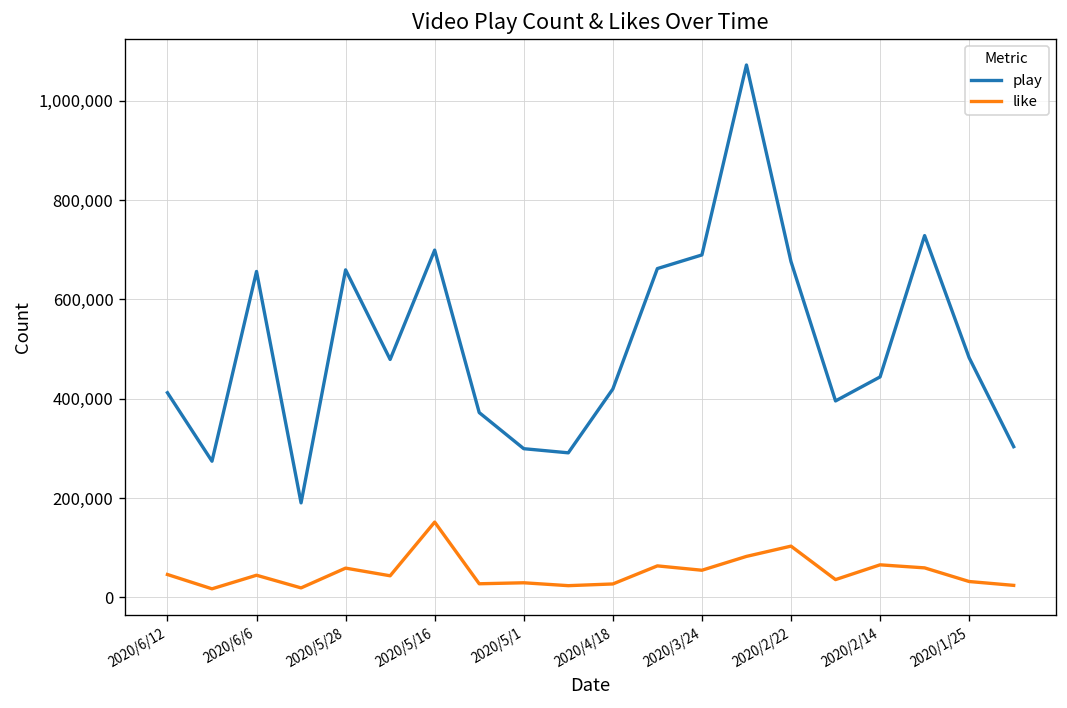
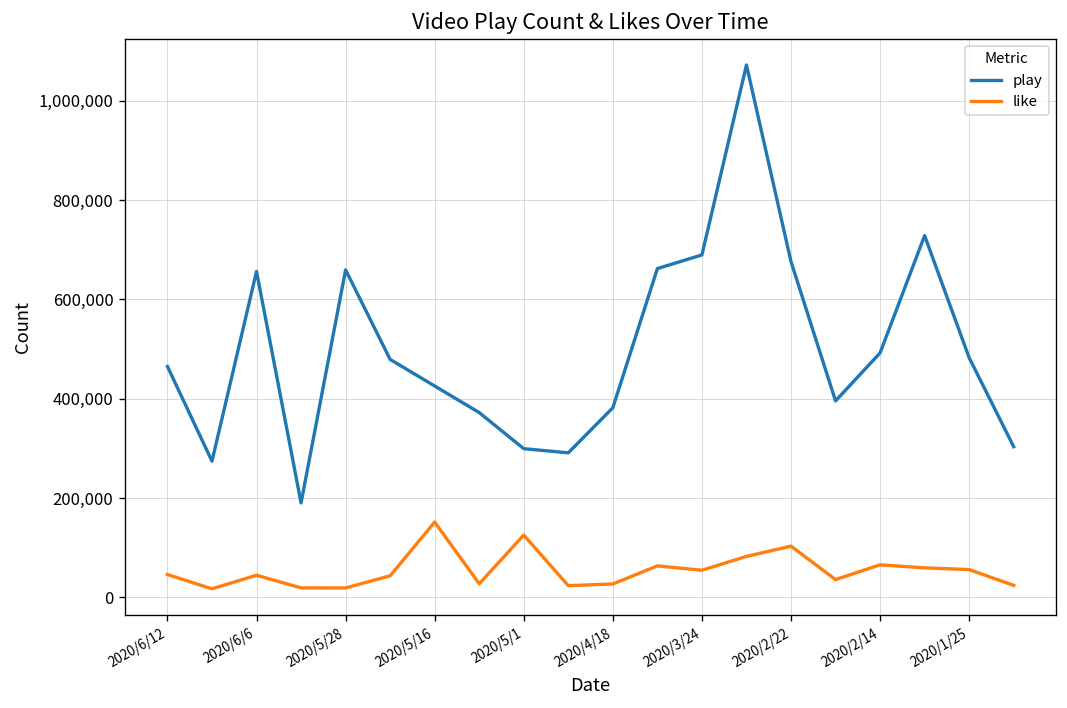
play, 2020/6/12: 410,000 -> 460,000
like, 2020/5/28: 60,000 -> 20,000
play, 2020/5/16: 700,000 -> 430,000
like, 2020/5/1: 30,000 -> 130,000
play, 2020/4/18: 420,000 -> 380,000
play, 2020/2/14: 440,000 -> 490,000
like, 2020/1/25: 30,000 -> 60,000
